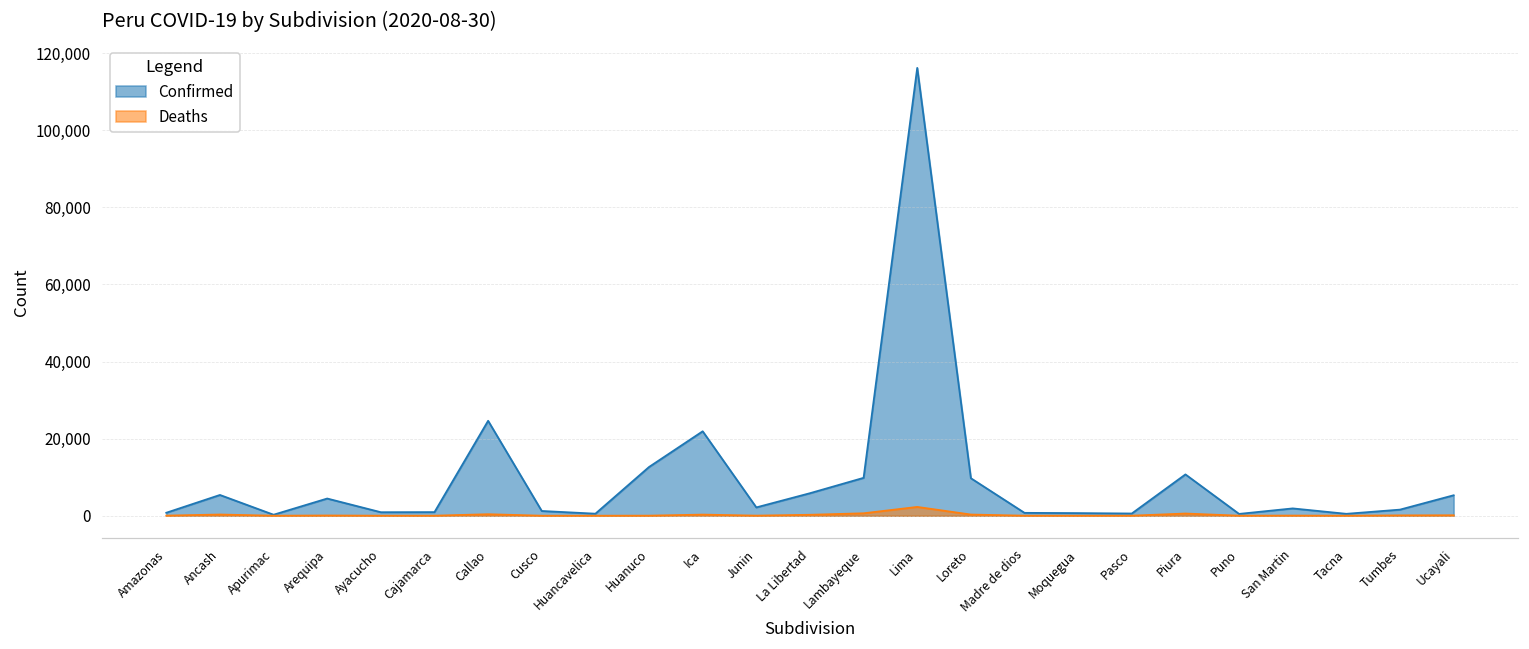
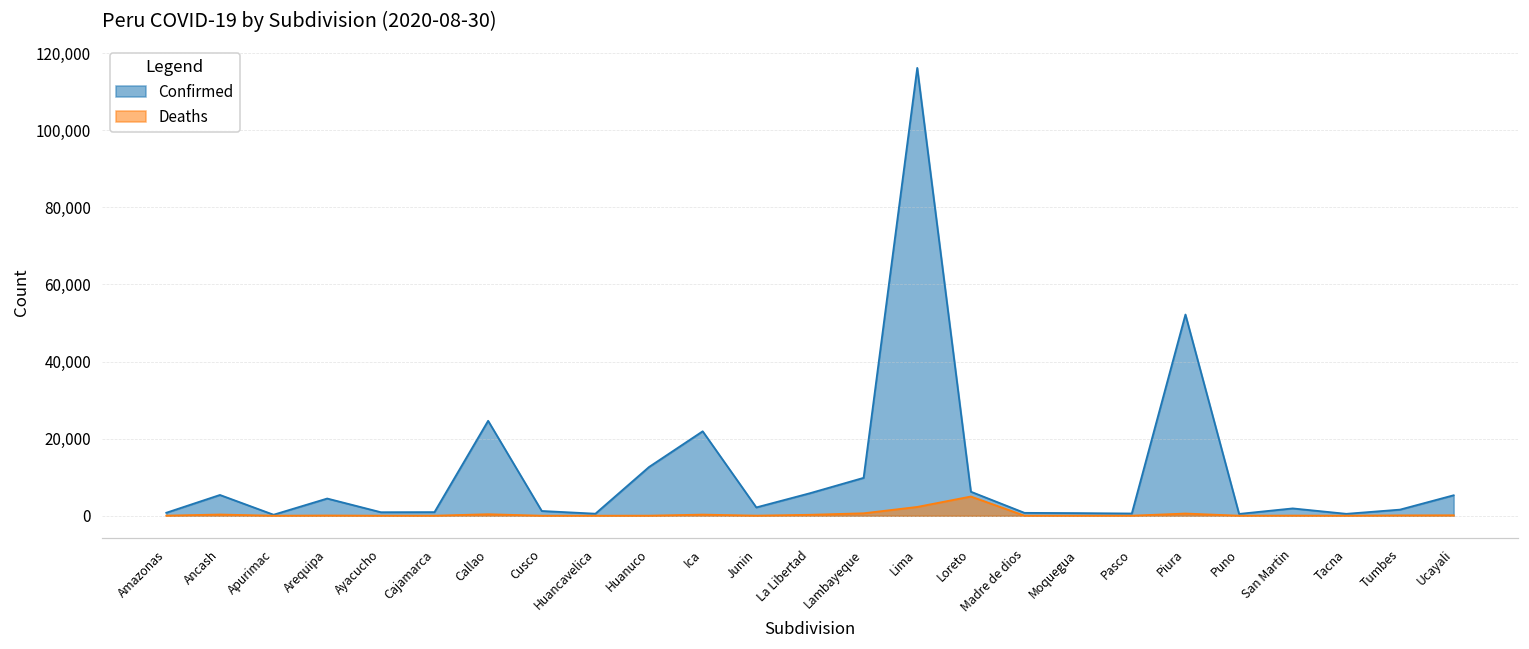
Confirmed, Loreto: 10,000 -> 6,000
Deaths, Loreto: 0 -> 5,000
Confirmed, Piura: 11,000 -> 52,000
